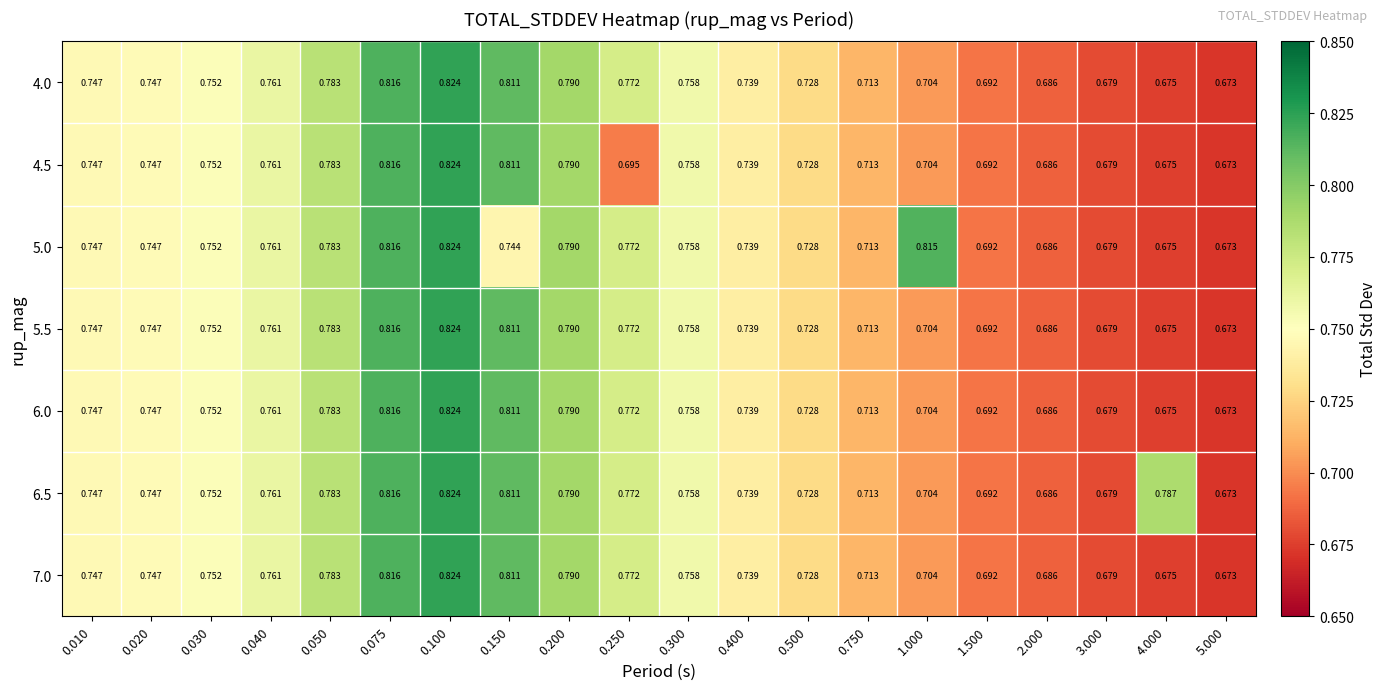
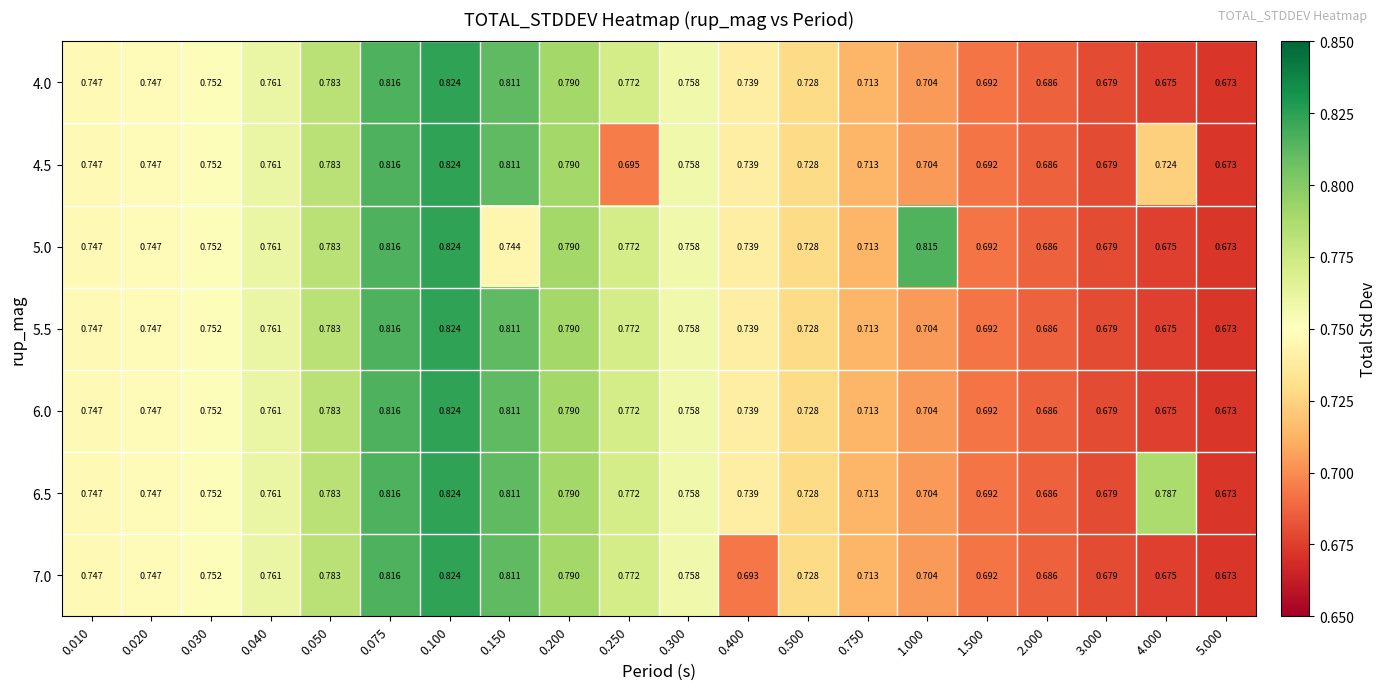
4.5, 4.000: 0.675 -> 0.724
7.0, 0.400: 0.739 -> 0.693
